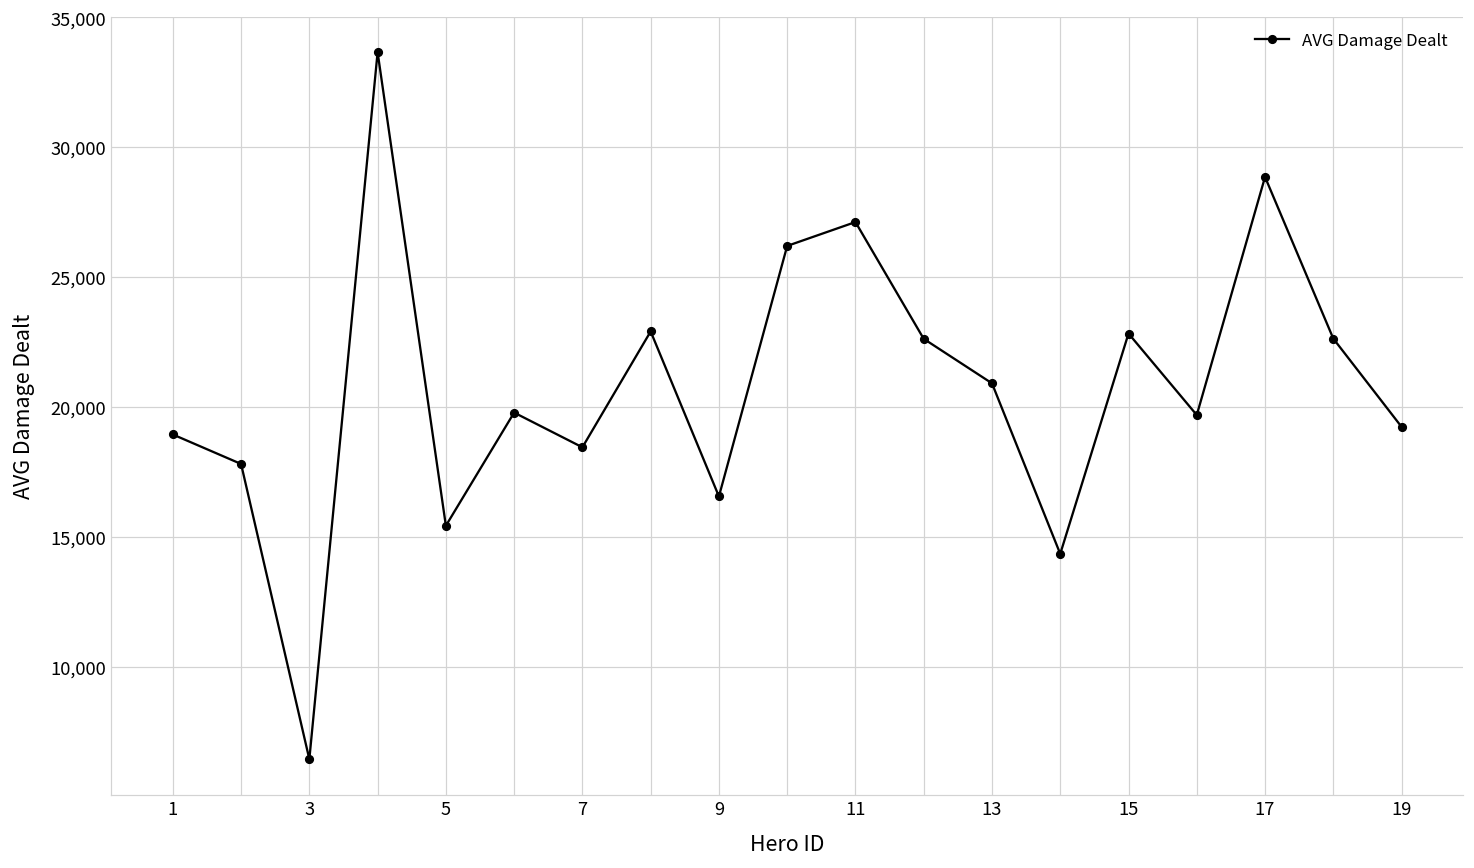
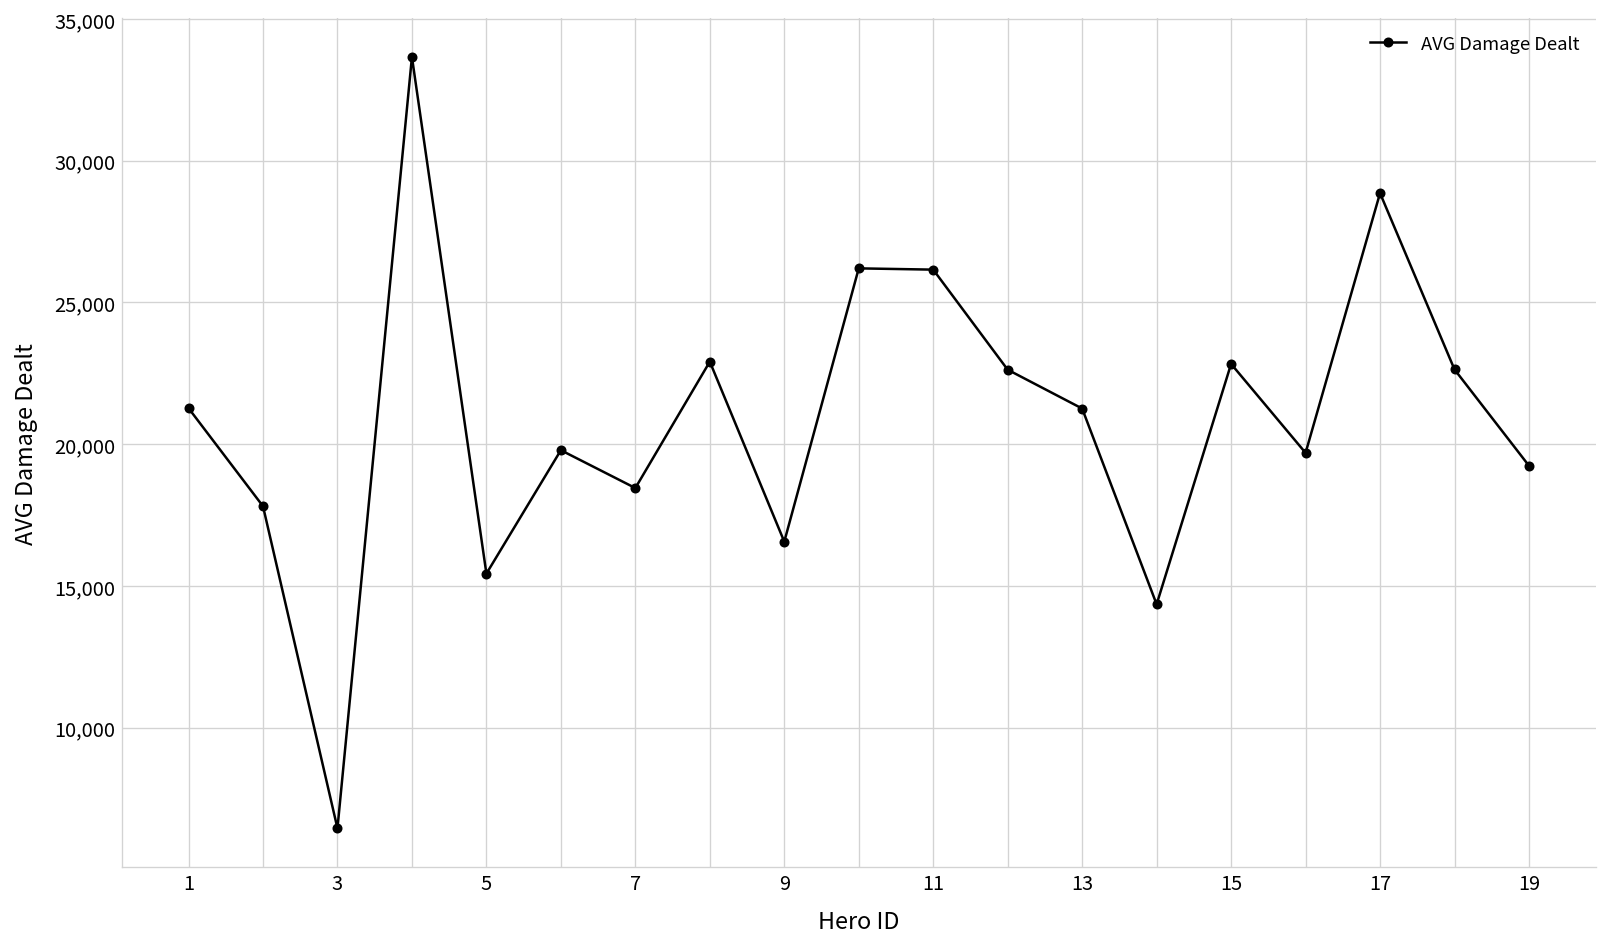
1: 18,900 -> 21,300
11: 27,100 -> 26,200
13: 20,900 -> 21,300
